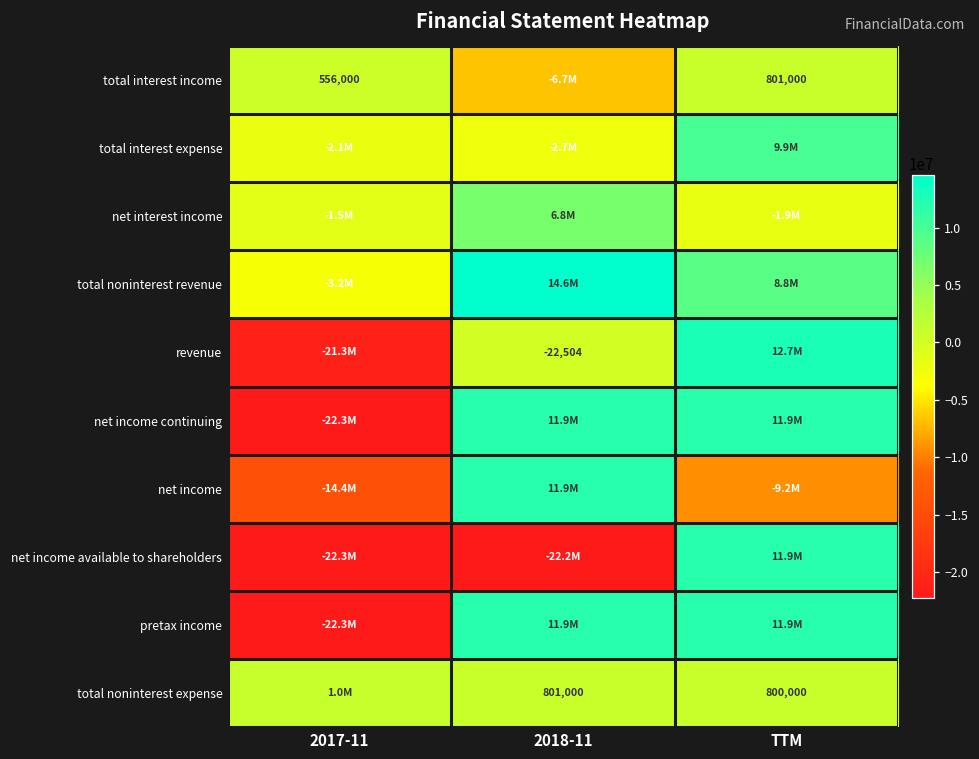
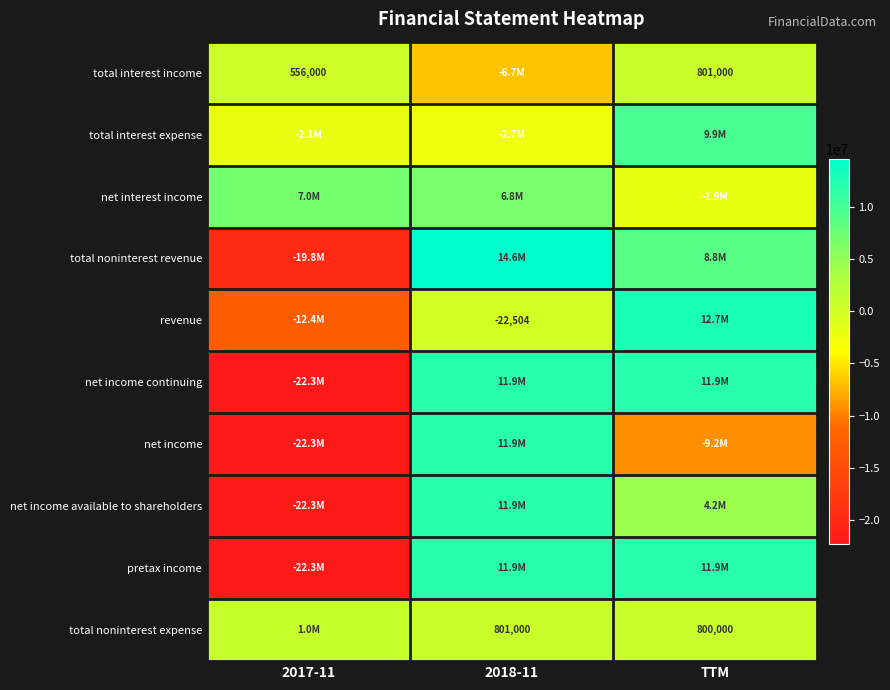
net interest income, 2017-11: -1.5M -> 7.0M
total noninterest revenue, 2017-11: -3.2M -> -19.8M
revenue, 2017-11: -21.3M -> -12.4M
net income, 2017-11: -14.4M -> -22.3M
net income available to shareholders, 2018-11: -22.2M -> 11.9M
net income available to shareholders, TTM: 11.9M -> 4.2M
